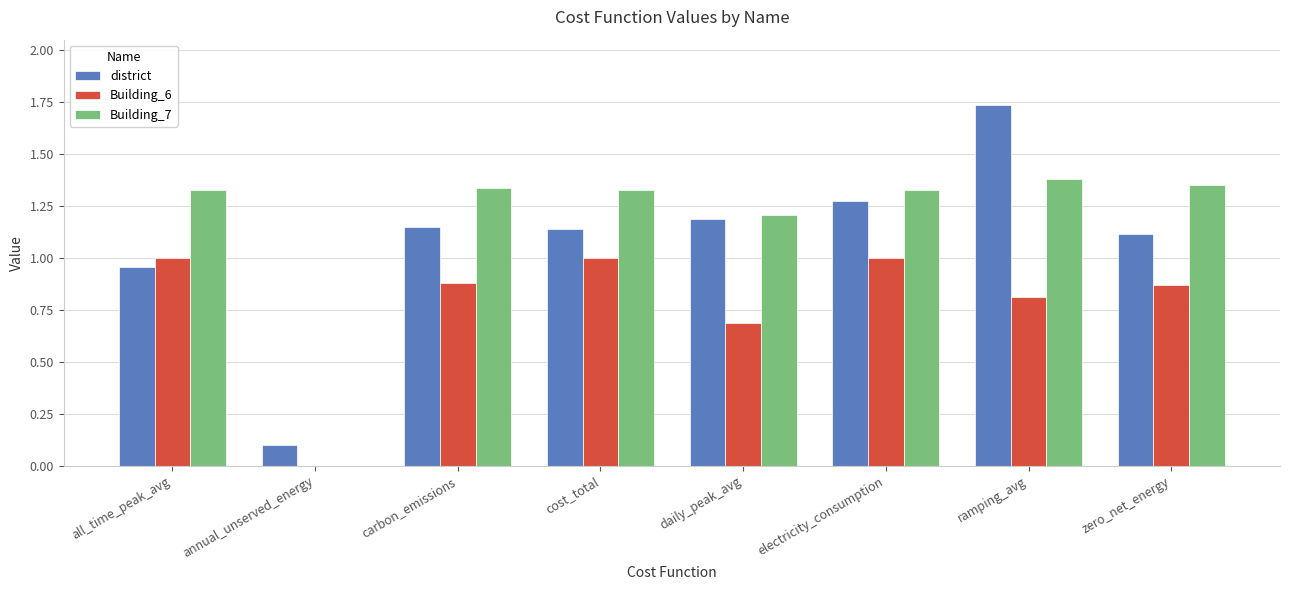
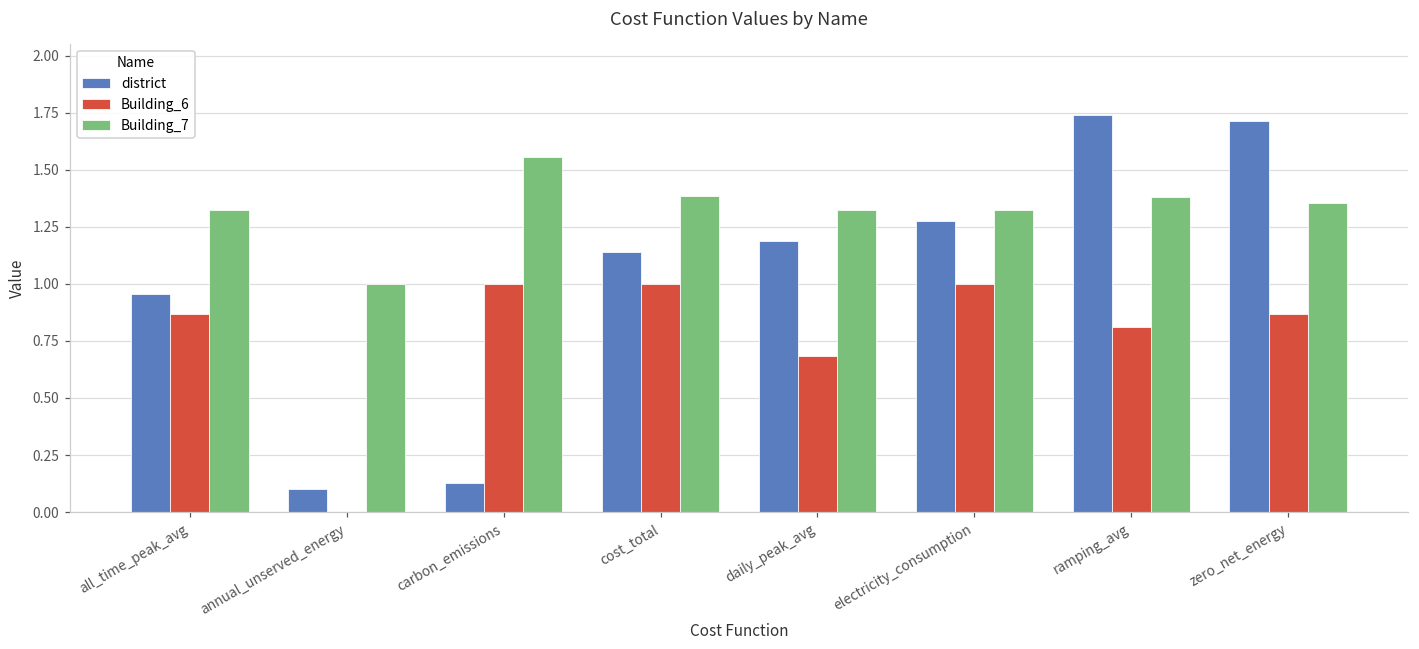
Building_6, all_time_peak_avg: 1.00 -> 0.87
Building_7, annual_unserved_energy: 0 -> 1
district, carbon_emissions: 1.15 -> 0.13
Building_6, carbon_emissions: 0.88 -> 1.00
Building_7, carbon_emissions: 1.34 -> 1.55
Building_7, cost_total: 1.33 -> 1.39
Building_7, daily_peak_avg: 1.21 -> 1.33
district, zero_net_energy: 1.12 -> 1.71
